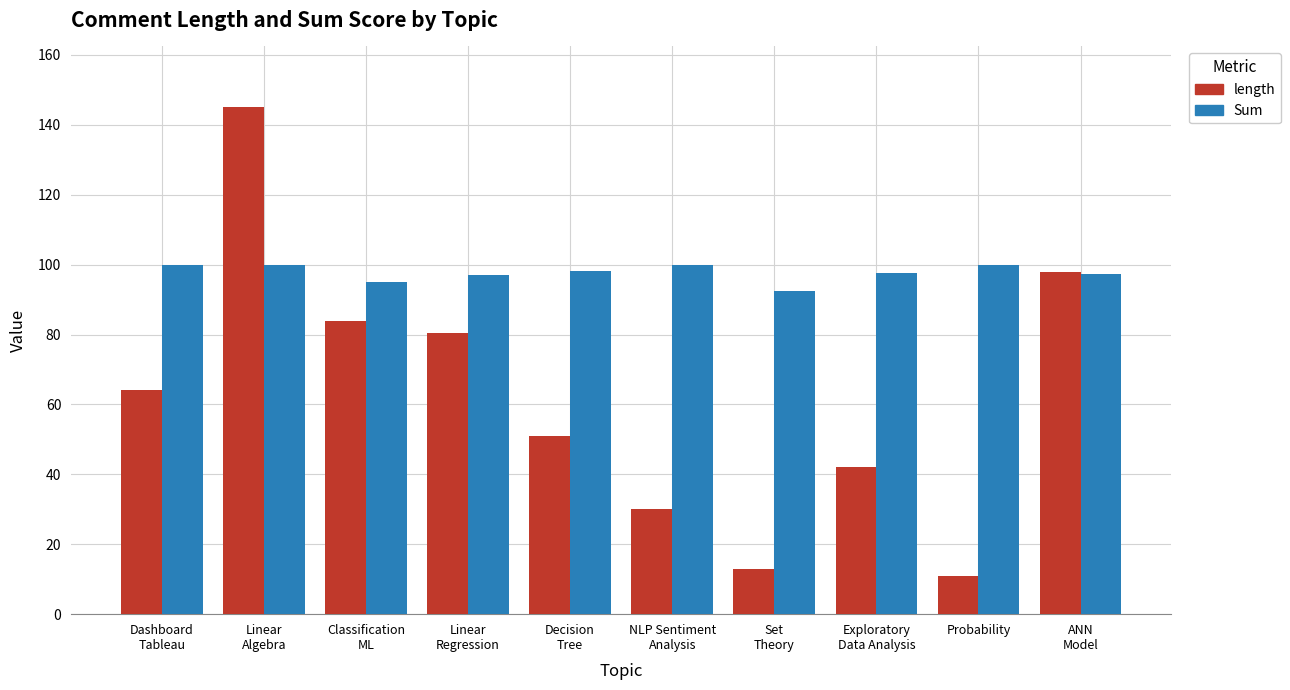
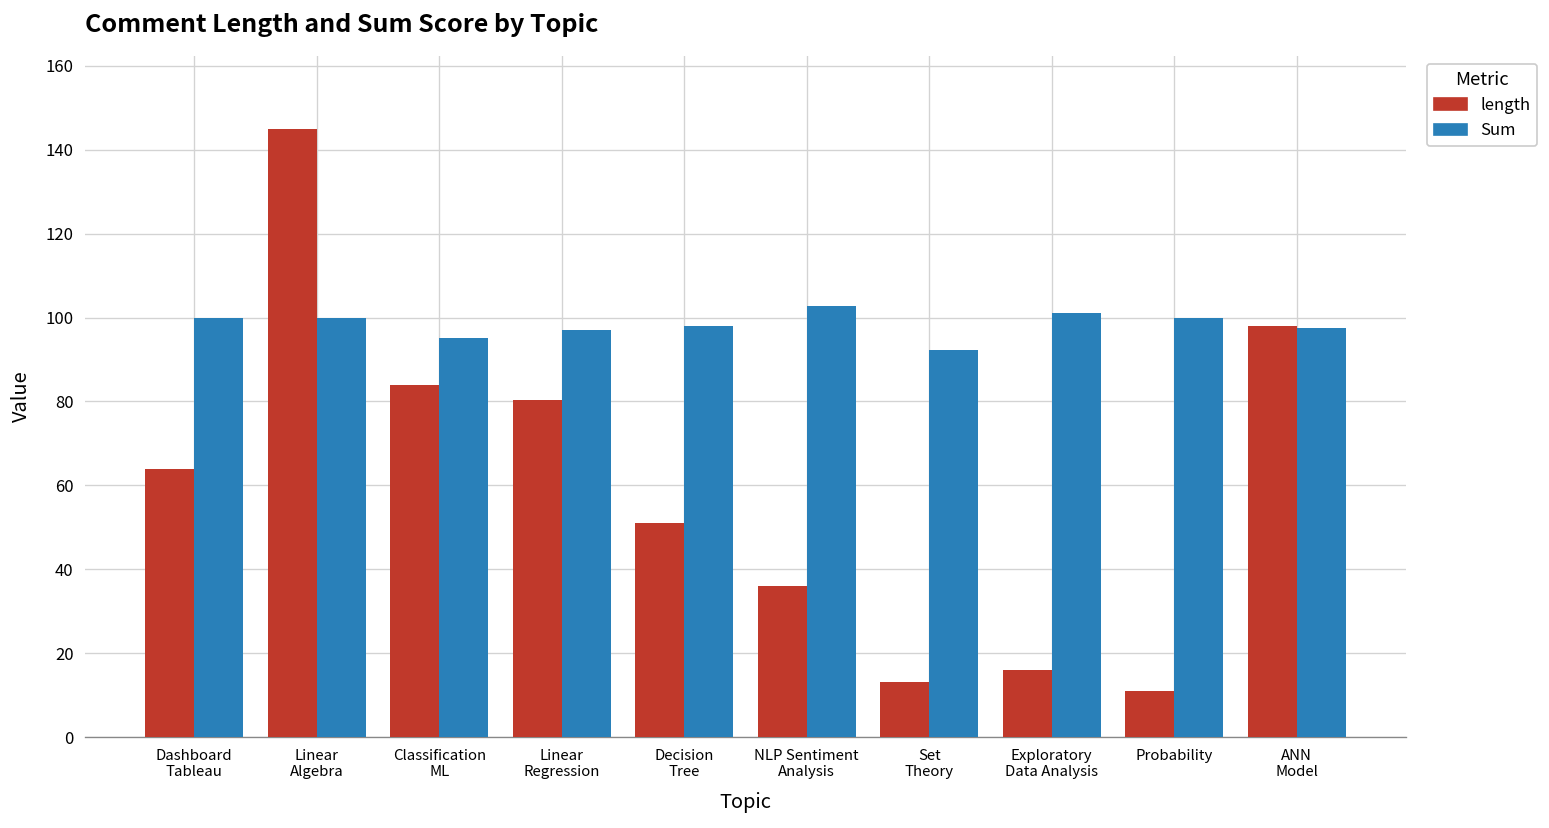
length, NLP Sentiment Analysis: 30 -> 36
Sum, NLP Sentiment Analysis: 100 -> 103
length, Exploratory Data Analysis: 42 -> 16
Sum, Exploratory Data Analysis: 98 -> 101
